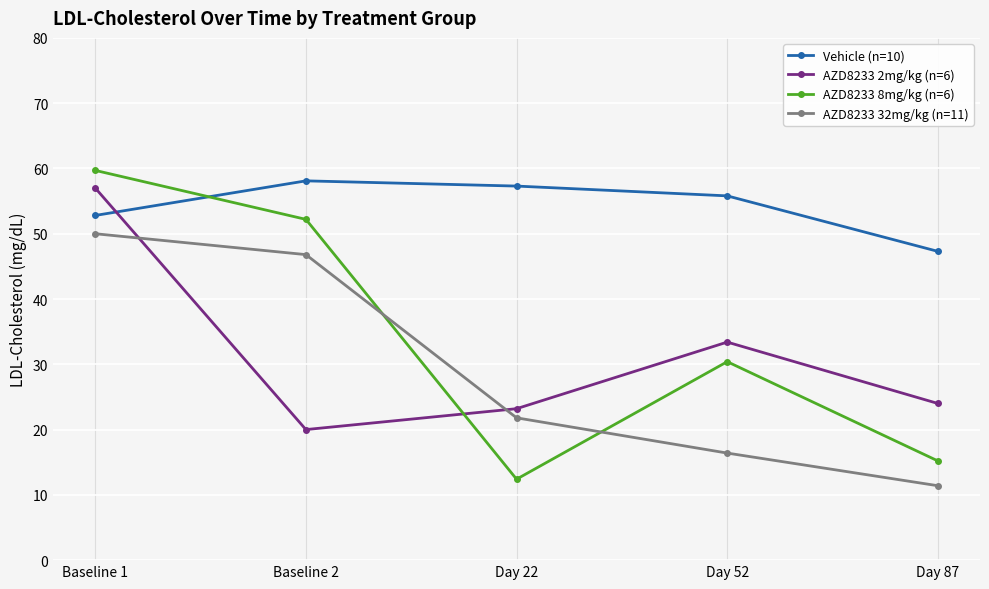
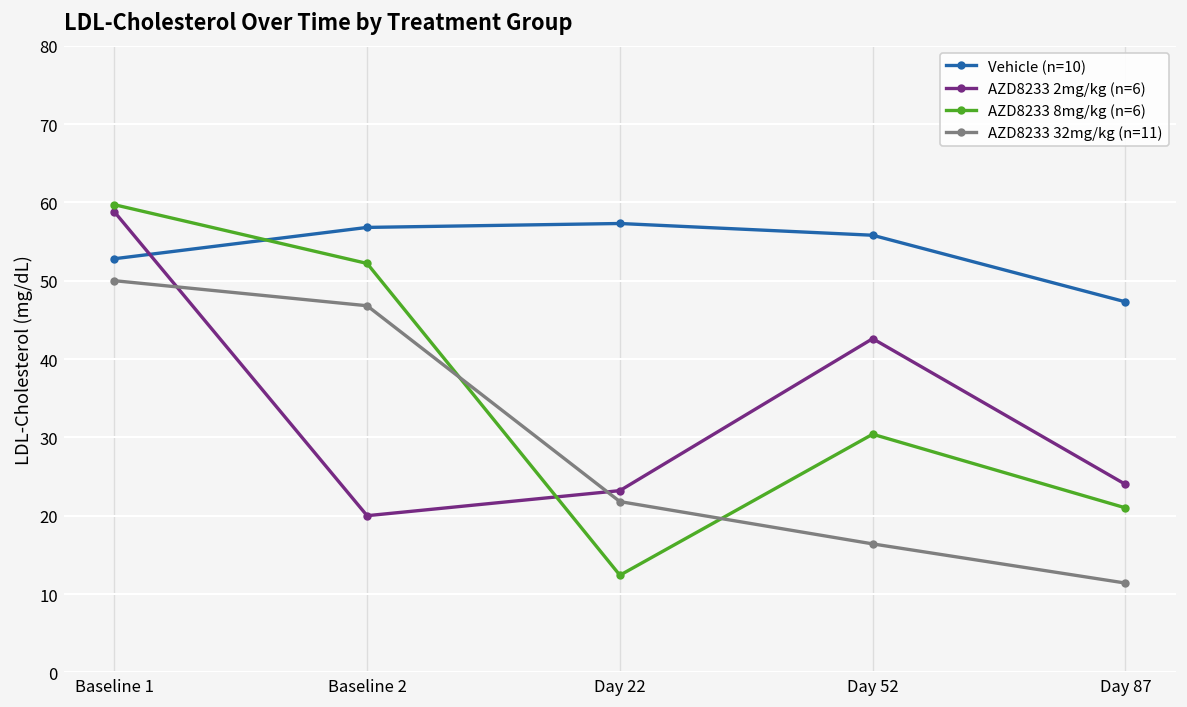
AZD8233 2mg/kg (n=6), Baseline 1: 57 -> 59
Vehicle (n=10), Baseline 2: 58 -> 57
AZD8233 2mg/kg (n=6), Day 52: 33 -> 43
AZD8233 8mg/kg (n=6), Day 87: 15 -> 21
